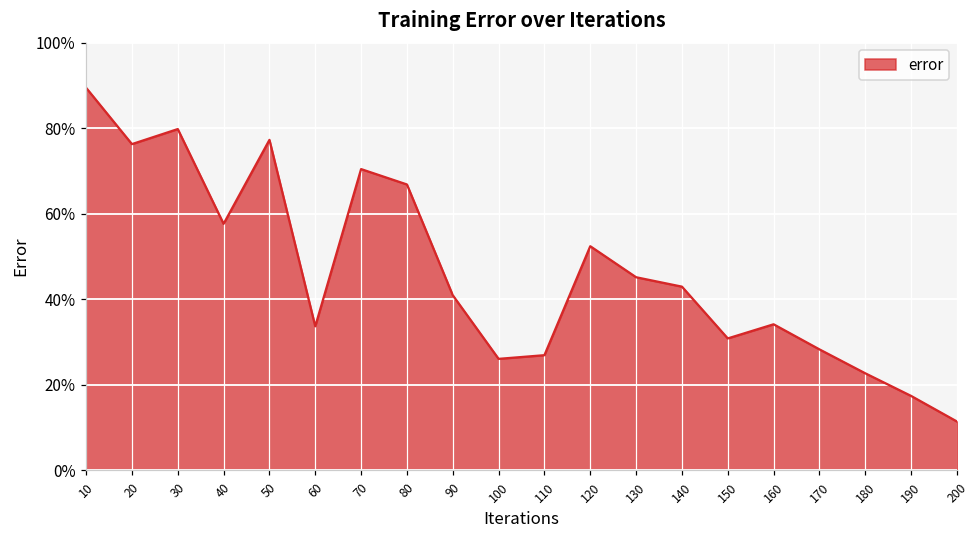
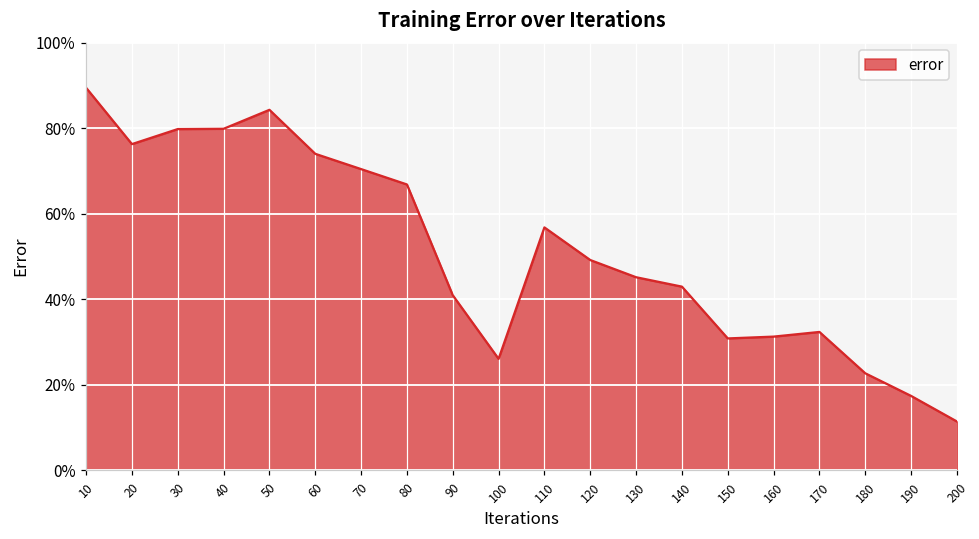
40: 58% -> 80%
50: 77% -> 84%
60: 34% -> 74%
110: 27% -> 57%
120: 52% -> 49%
160: 34% -> 31%
170: 28% -> 32%
